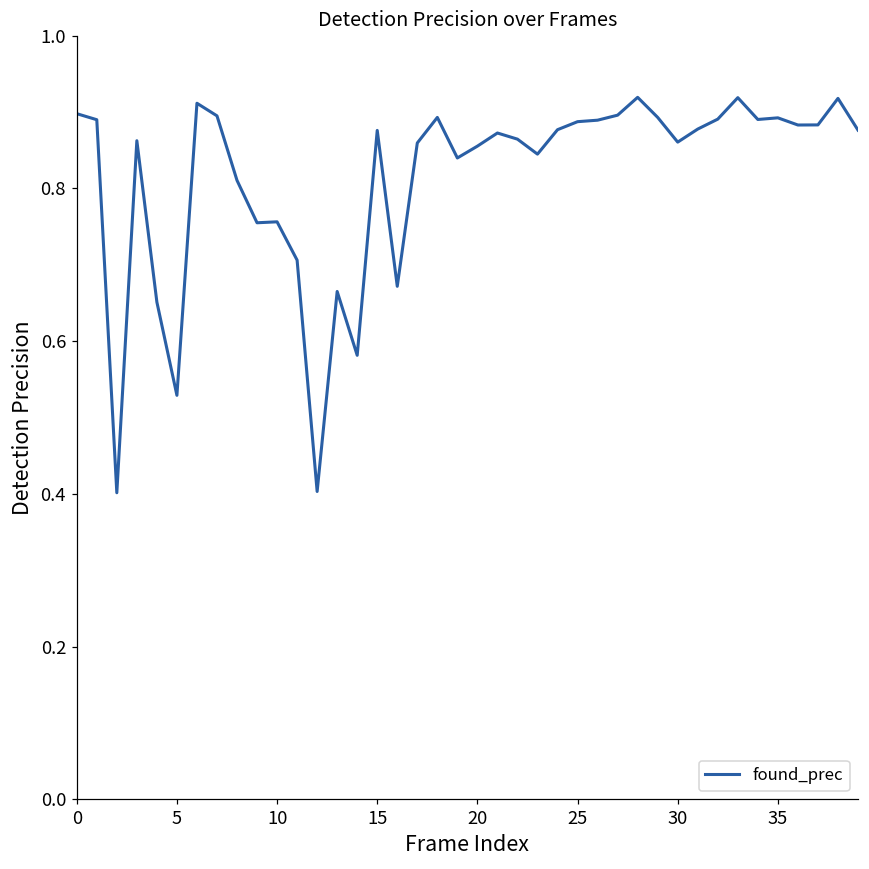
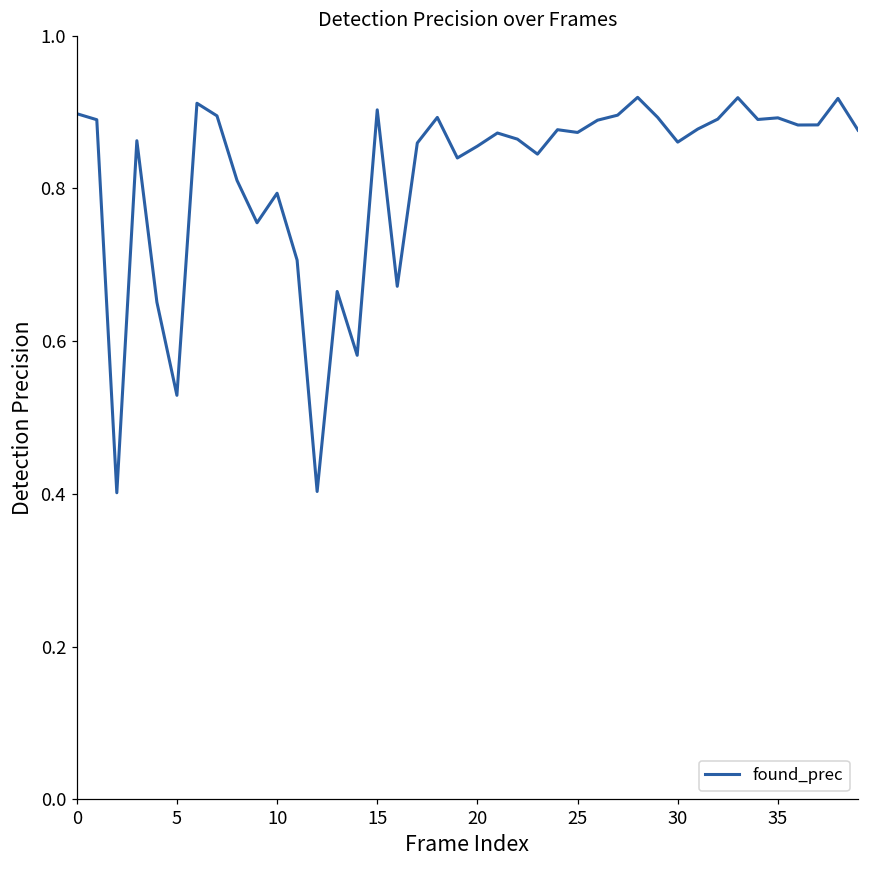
10: 0.76 -> 0.79
15: 0.88 -> 0.90
25: 0.89 -> 0.87
